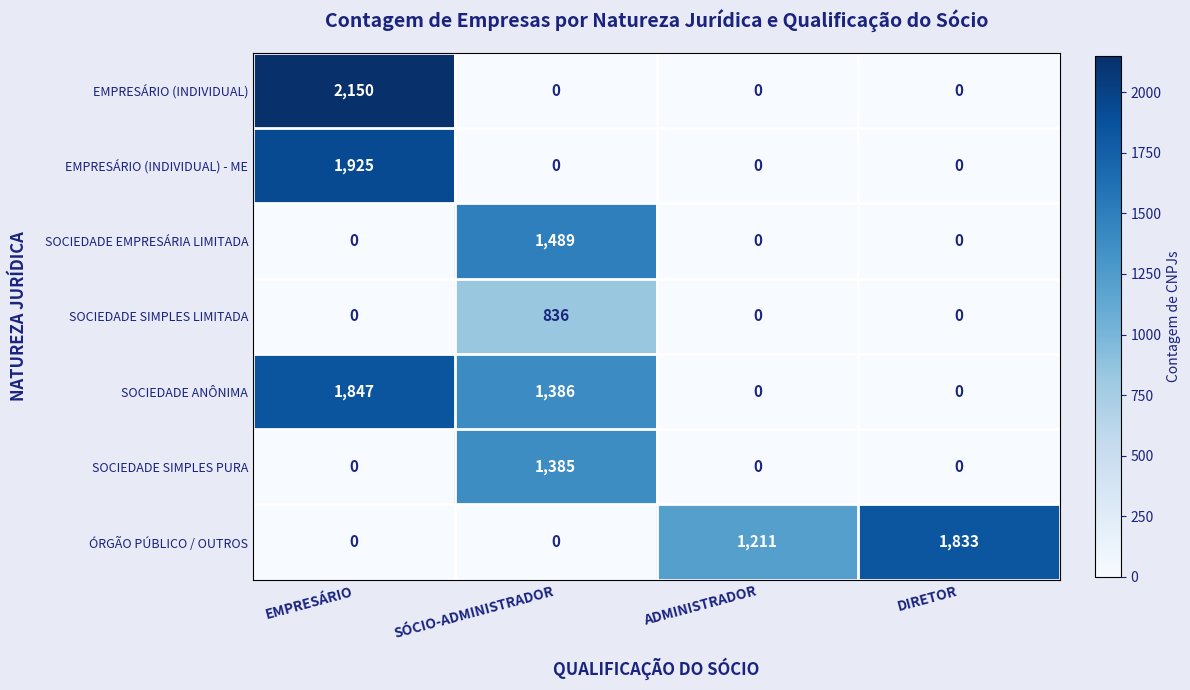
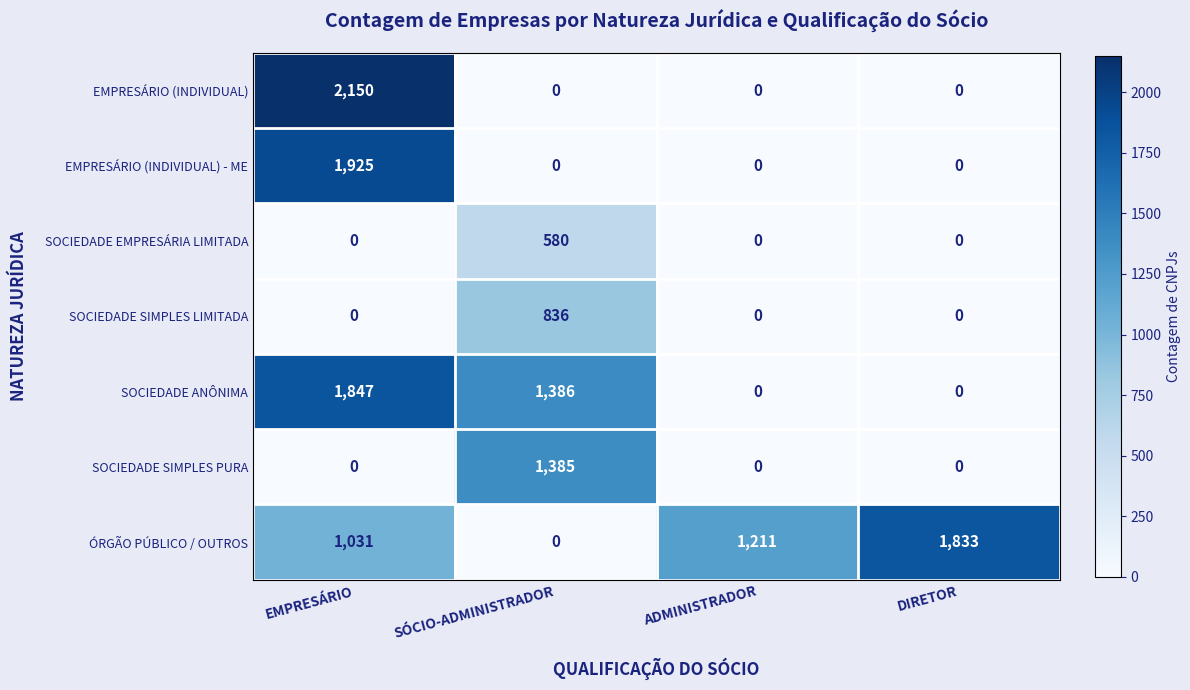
SOCIEDADE EMPRESÁRIA LIMITADA, SÓCIO-ADMINISTRADOR: 1,489 -> 580
ÓRGÃO PÚBLICO / OUTROS, EMPRESÁRIO: 0 -> 1,031
